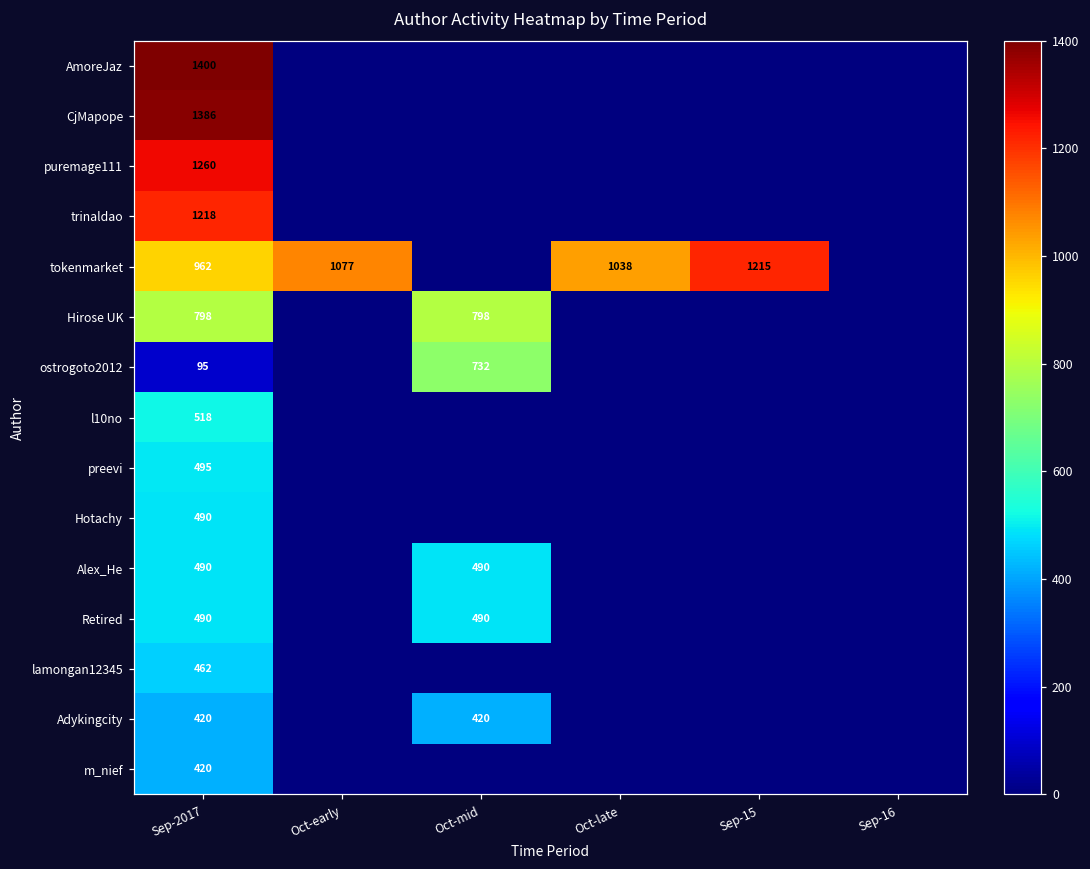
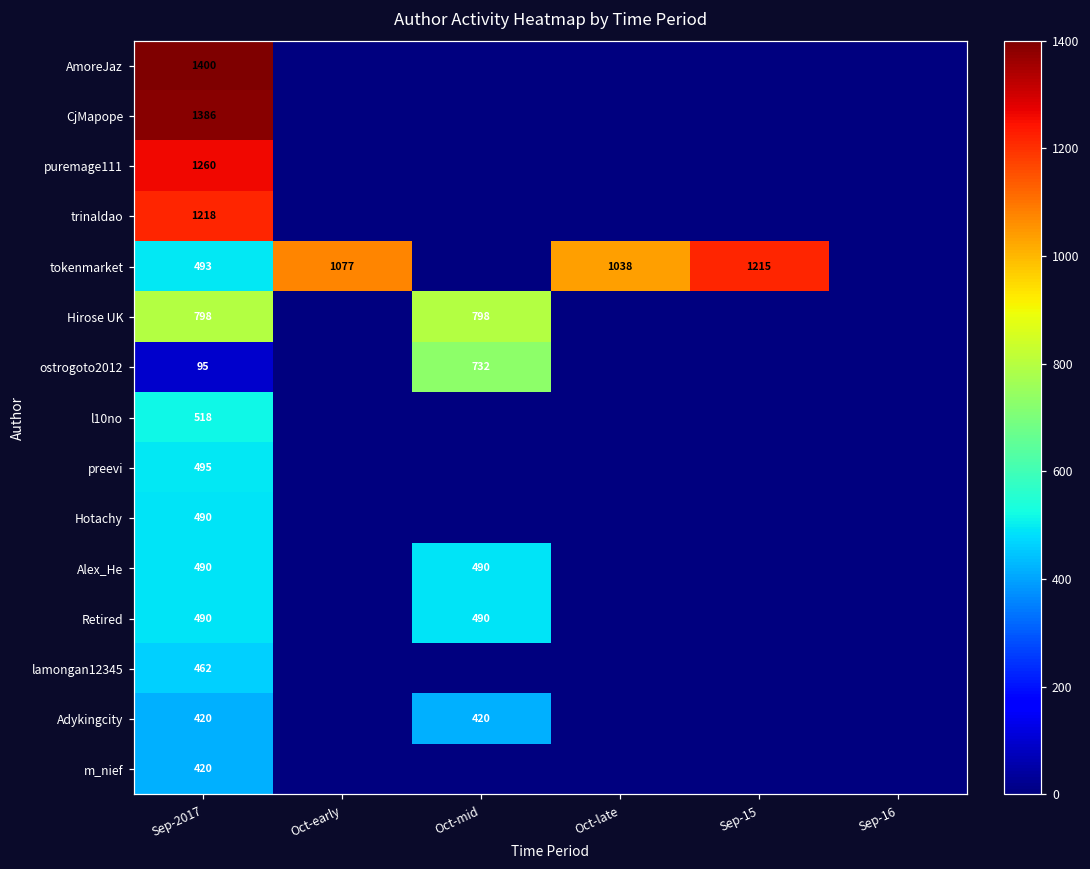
tokenmarket, Sep-2017: 962 -> 493
